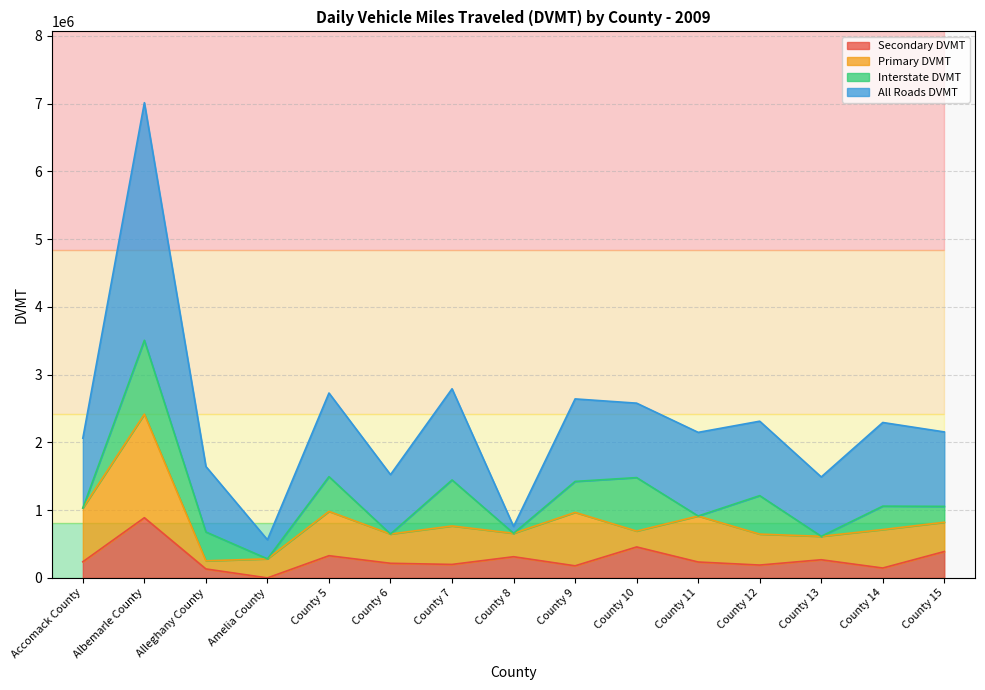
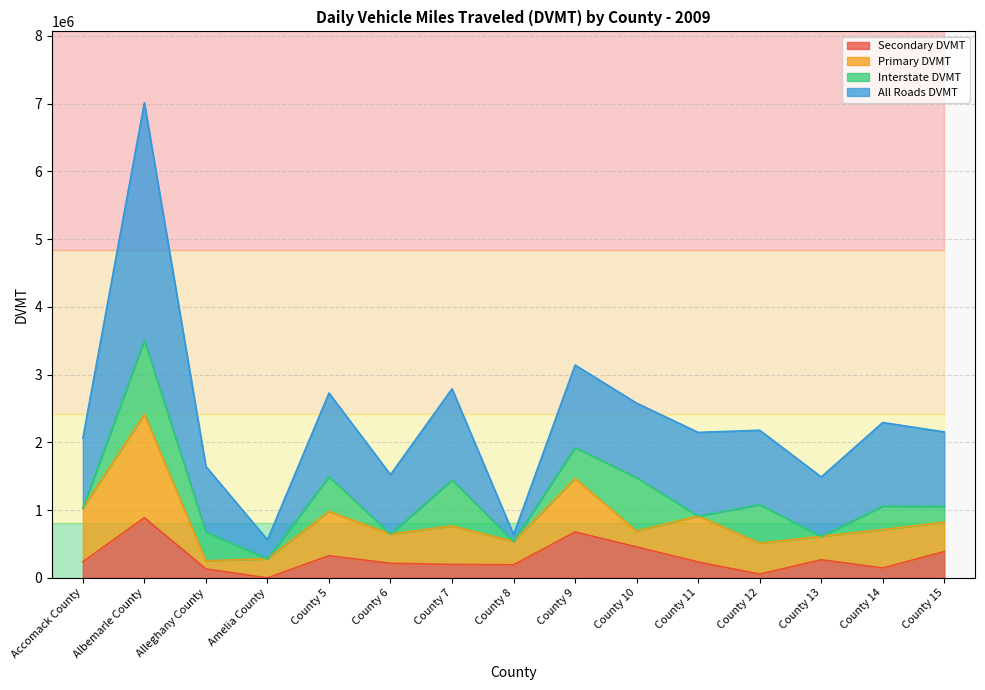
Secondary DVMT, County 8: 300000 -> 200000
Secondary DVMT, County 9: 200000 -> 700000
Secondary DVMT, County 12: 200000 -> 100000
